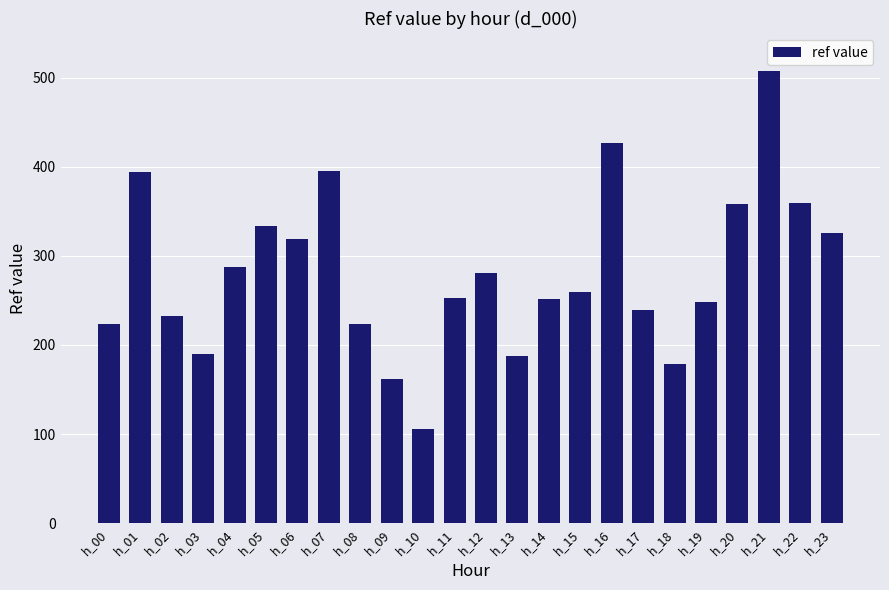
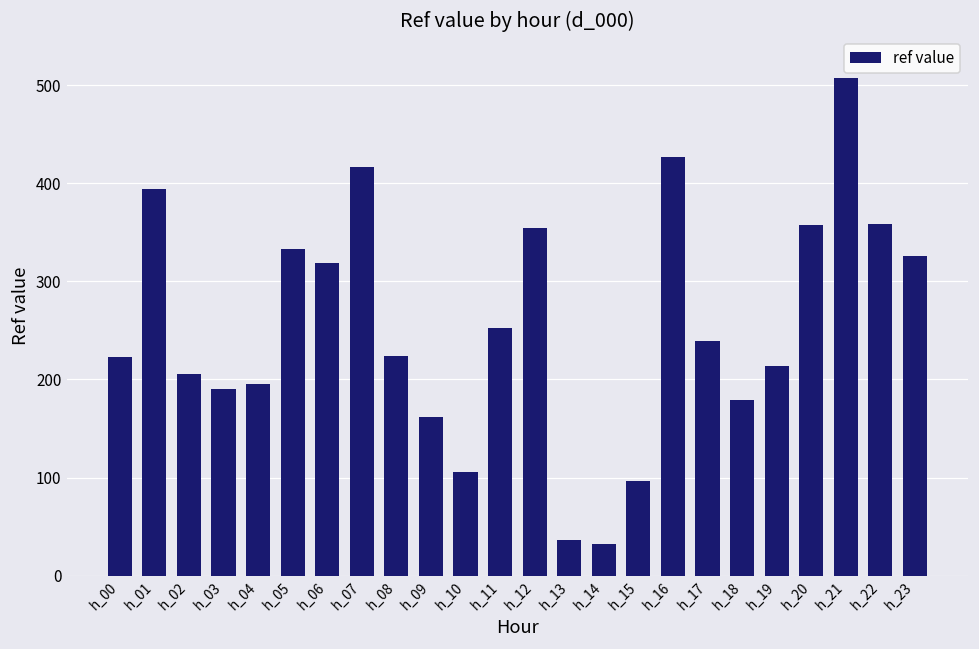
h_02: 230 -> 210
h_04: 290 -> 200
h_07: 400 -> 420
h_12: 280 -> 350
h_13: 190 -> 40
h_14: 250 -> 30
h_15: 260 -> 100
h_19: 250 -> 210
